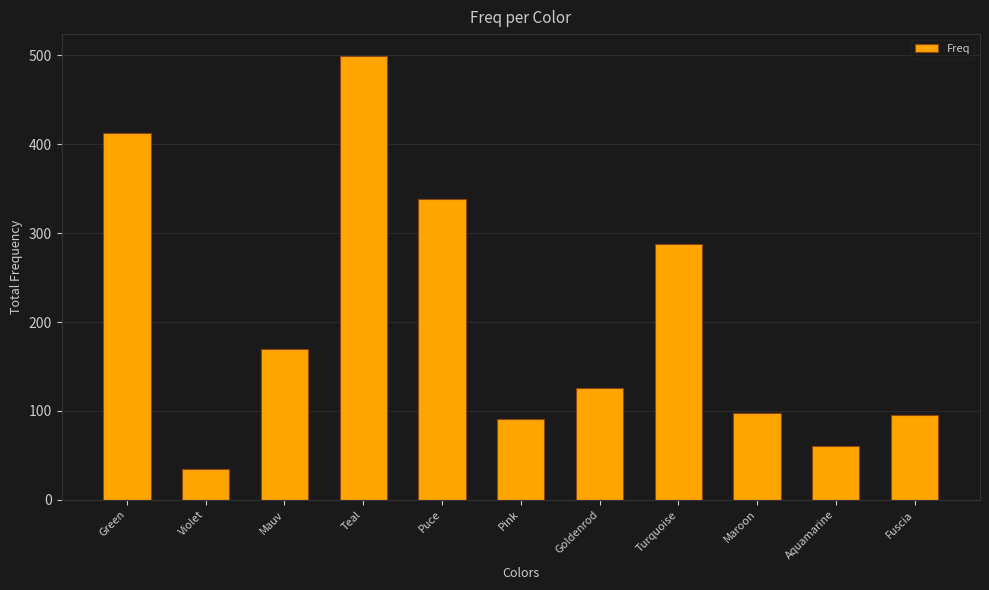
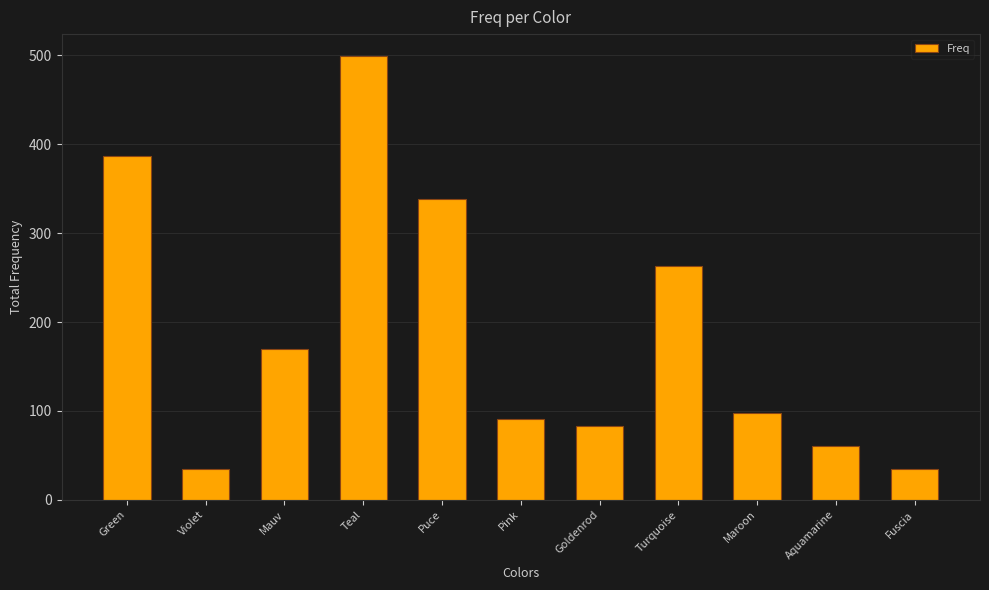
Green: 410 -> 390
Goldenrod: 130 -> 80
Turquoise: 290 -> 260
Fuscia: 100 -> 40
